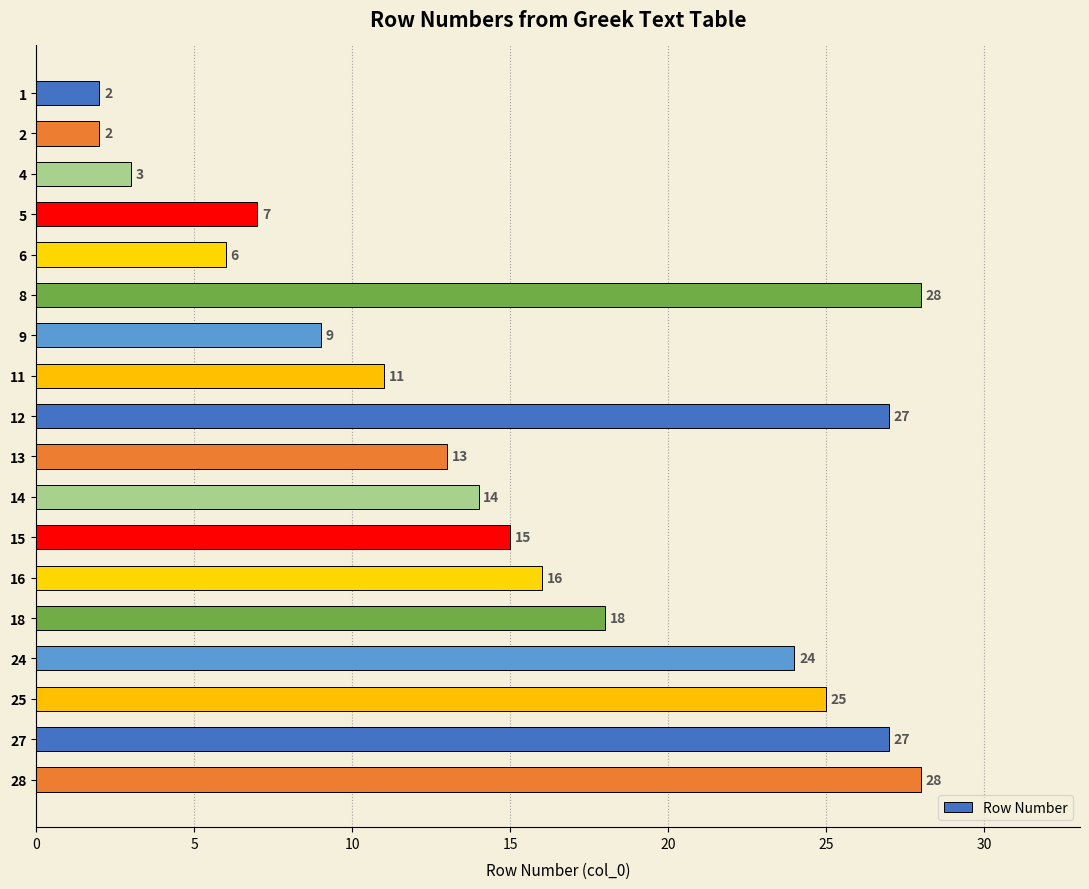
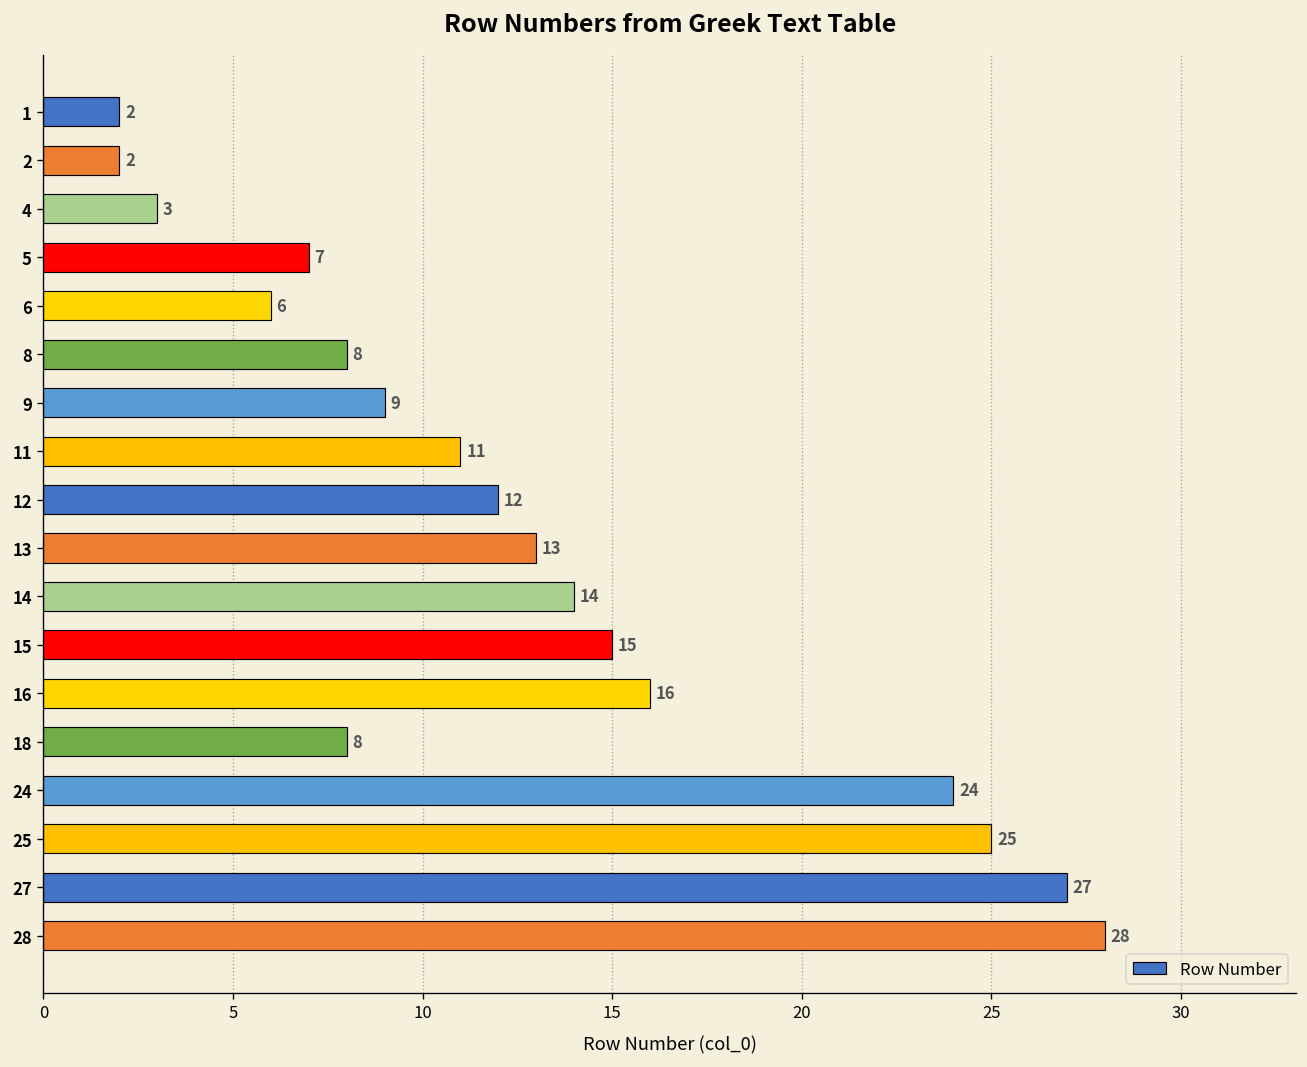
8: 28 -> 8
12: 27 -> 12
18: 18 -> 8
